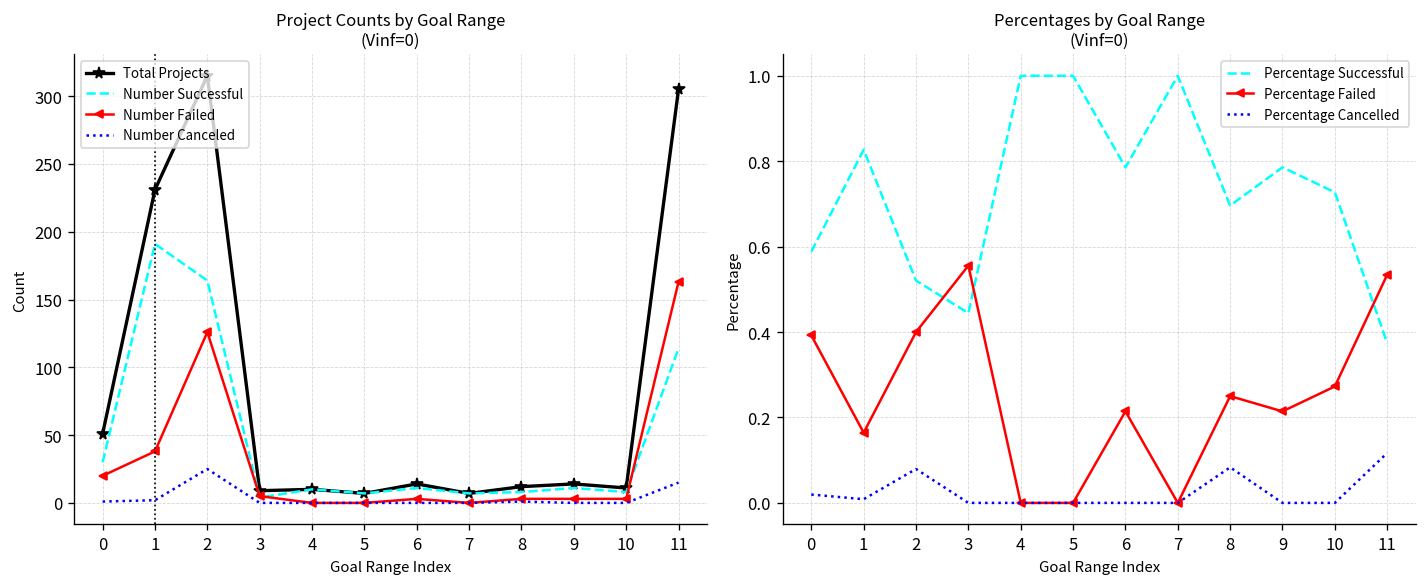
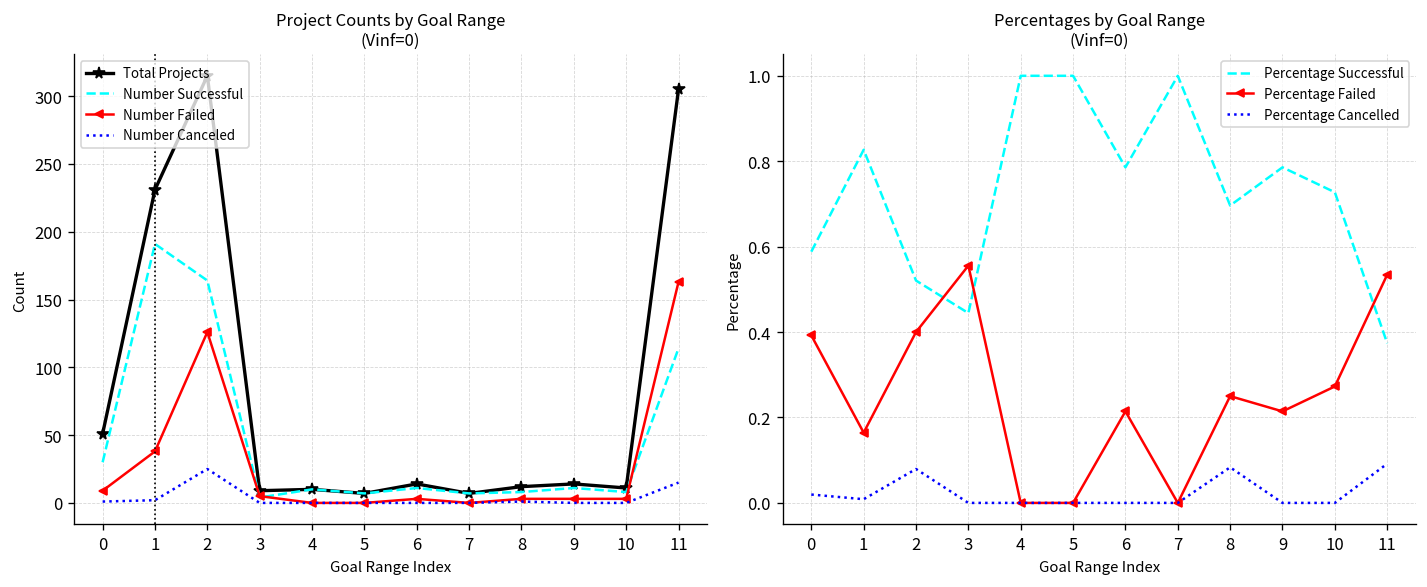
Project Counts by Goal Range (Vinf=0), Number Failed, 0: 20 -> 9
Percentages by Goal Range (Vinf=0), Percentage Cancelled, 11: 0.12 -> 0.09
